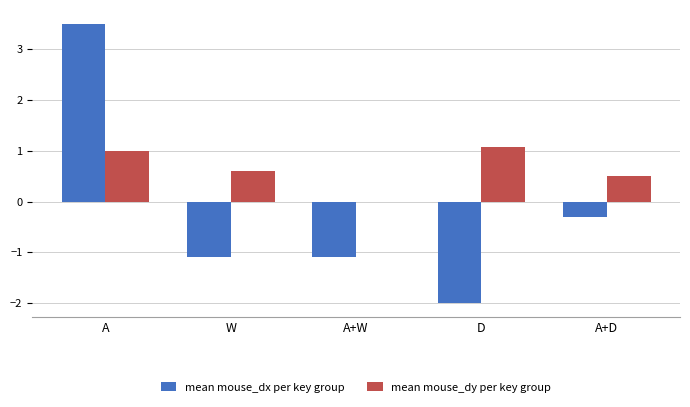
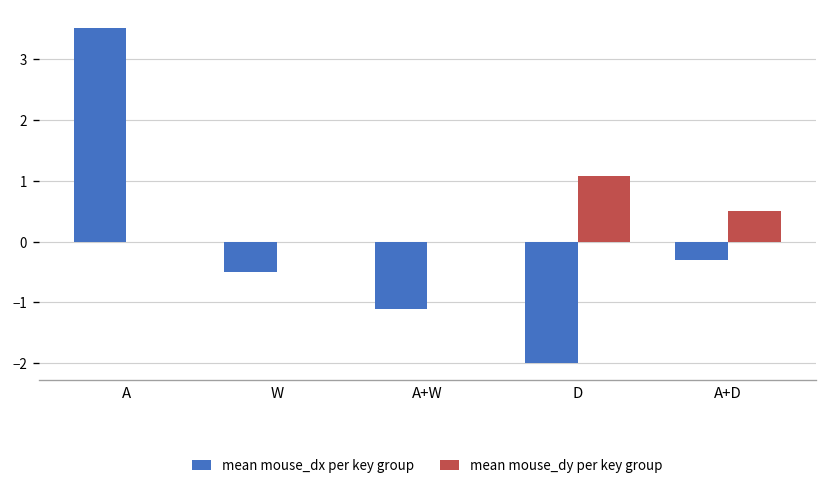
mean mouse_dy per key group, A: 1 -> 0
mean mouse_dx per key group, W: -1.1 -> -0.5
mean mouse_dy per key group, W: 0.6 -> 0.0
